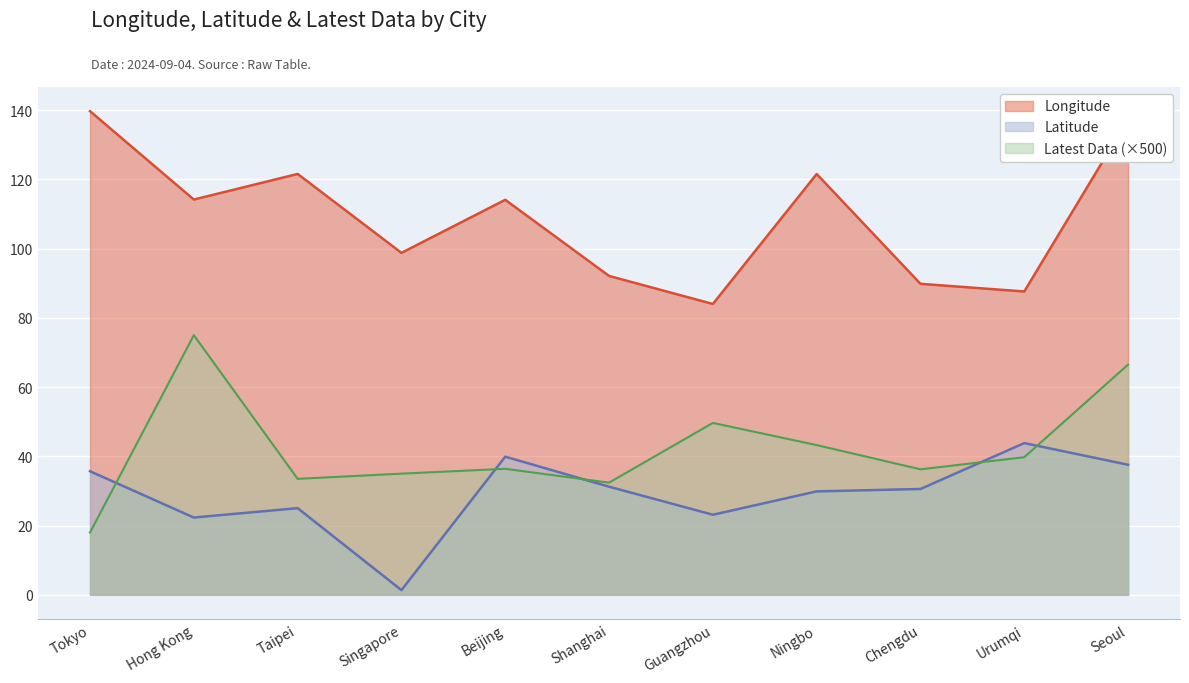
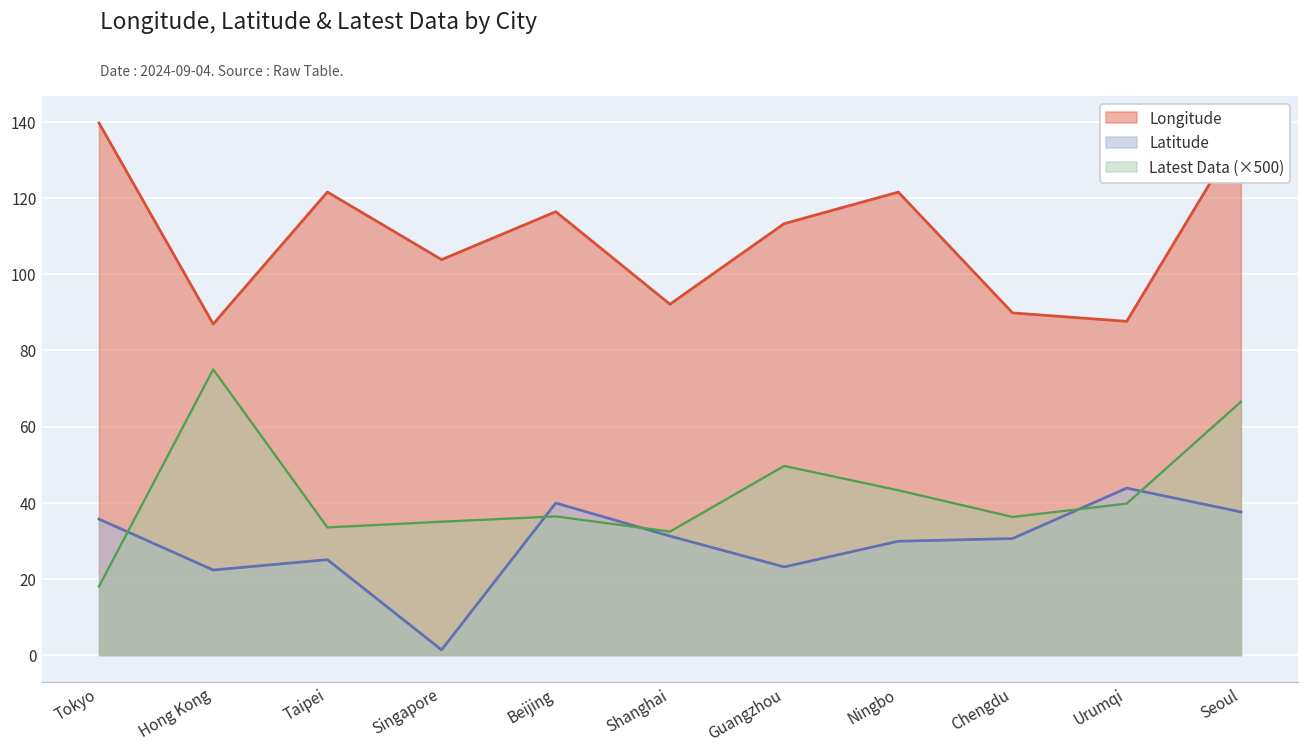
Longitude, Hong Kong: 114 -> 87
Longitude, Singapore: 99 -> 104
Longitude, Beijing: 114 -> 116
Longitude, Guangzhou: 84 -> 113
